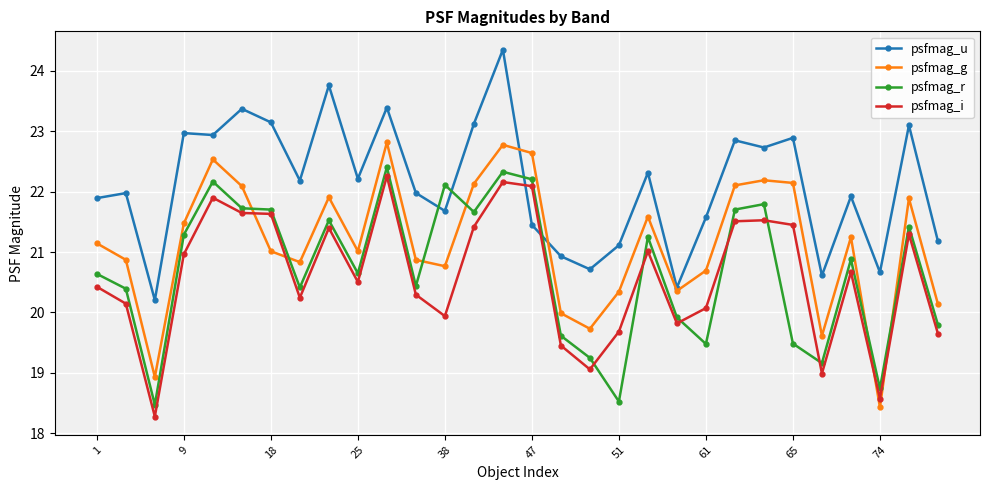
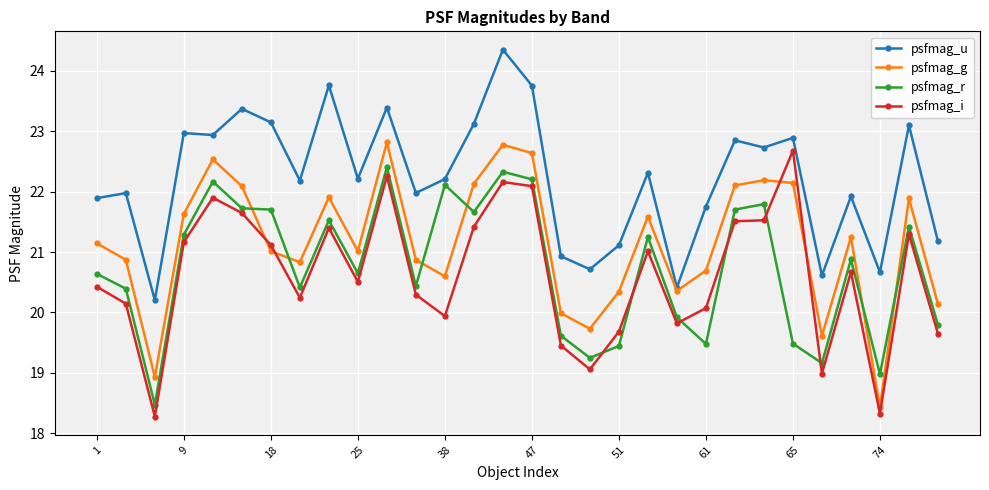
psfmag_g, 9: 21.5 -> 21.6
psfmag_i, 9: 21.0 -> 21.2
psfmag_i, 18: 21.6 -> 21.1
psfmag_u, 38: 21.7 -> 22.2
psfmag_g, 38: 20.8 -> 20.6
psfmag_u, 47: 21.4 -> 23.8
psfmag_r, 51: 18.5 -> 19.4
psfmag_u, 61: 21.6 -> 21.8
psfmag_i, 65: 21.4 -> 22.7
psfmag_r, 74: 18.7 -> 19.0
psfmag_i, 74: 18.6 -> 18.3
